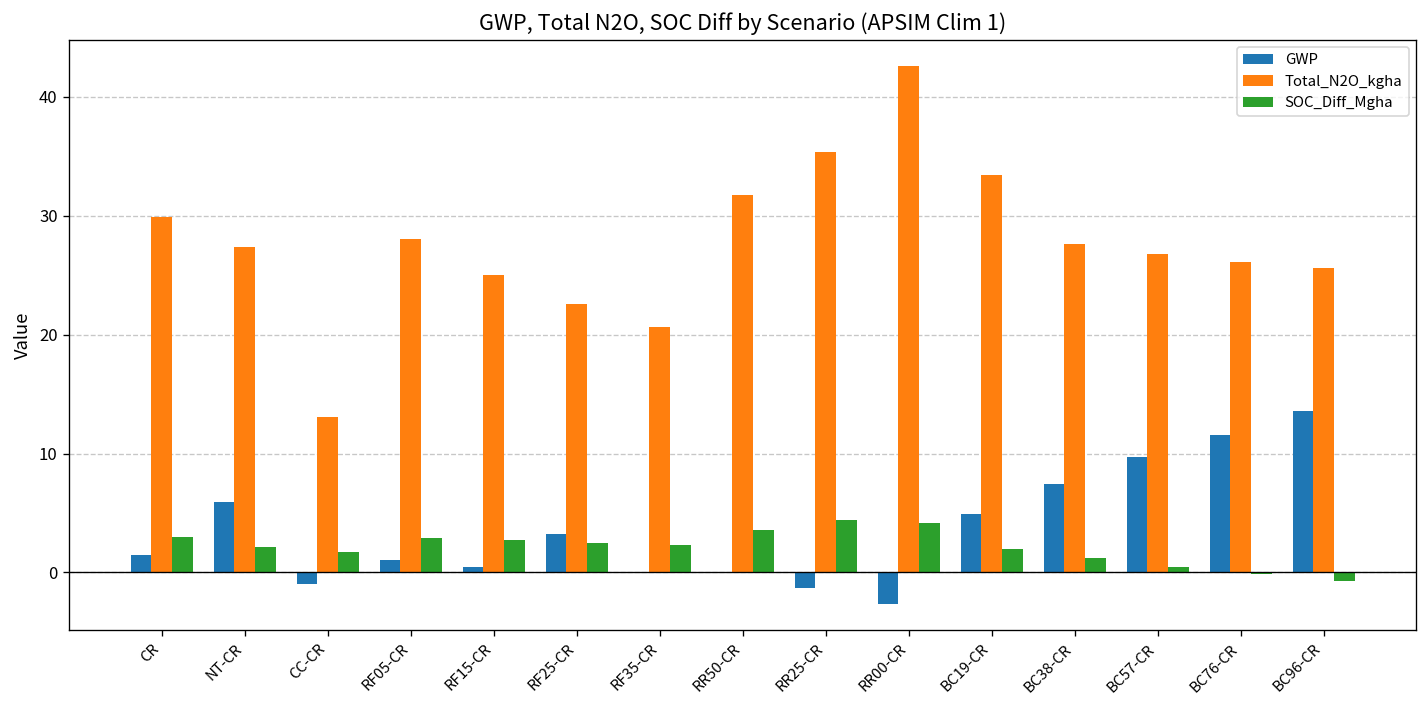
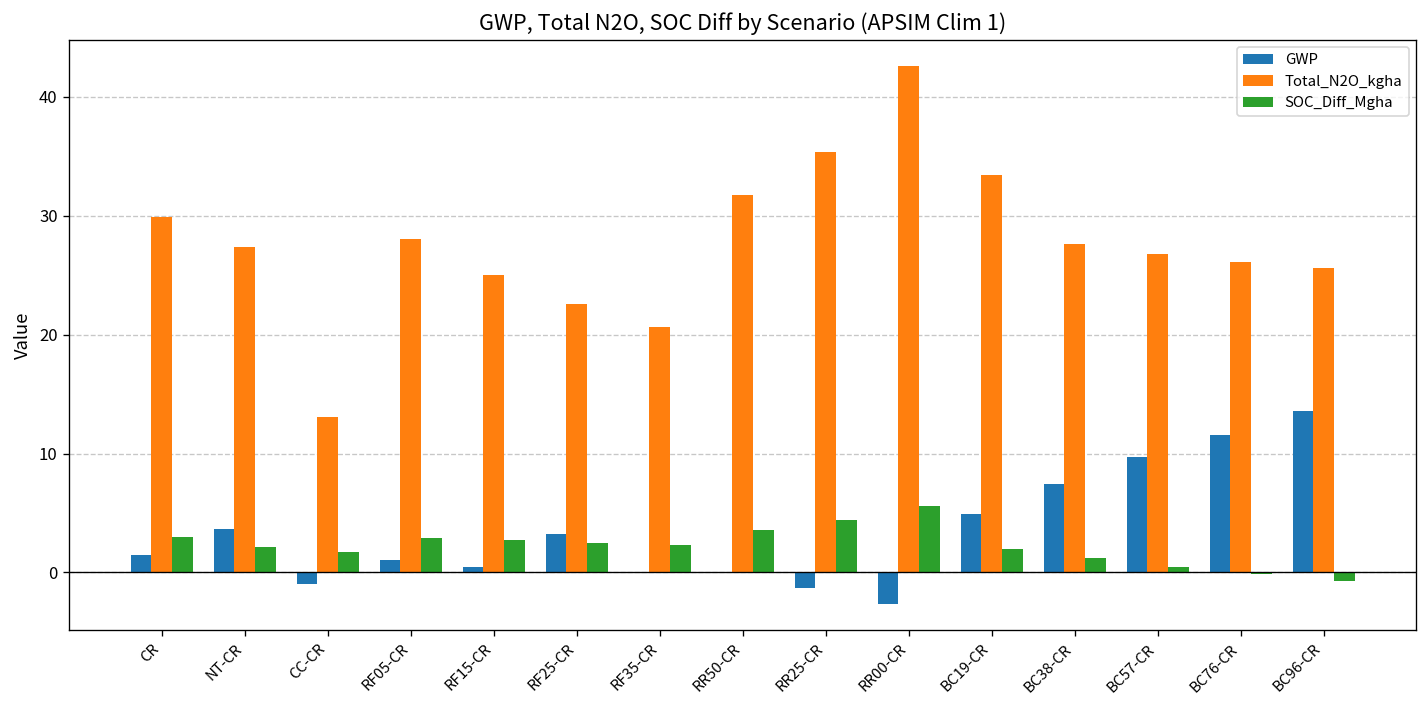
GWP, NT-CR: 6 -> 4
SOC_Diff_Mgha, RR00-CR: 4 -> 6
